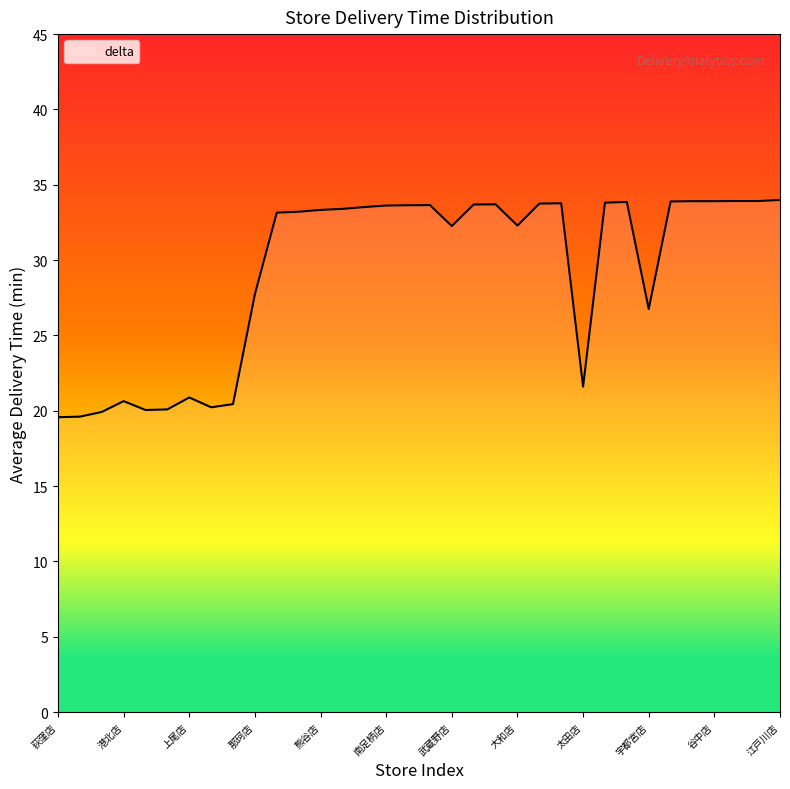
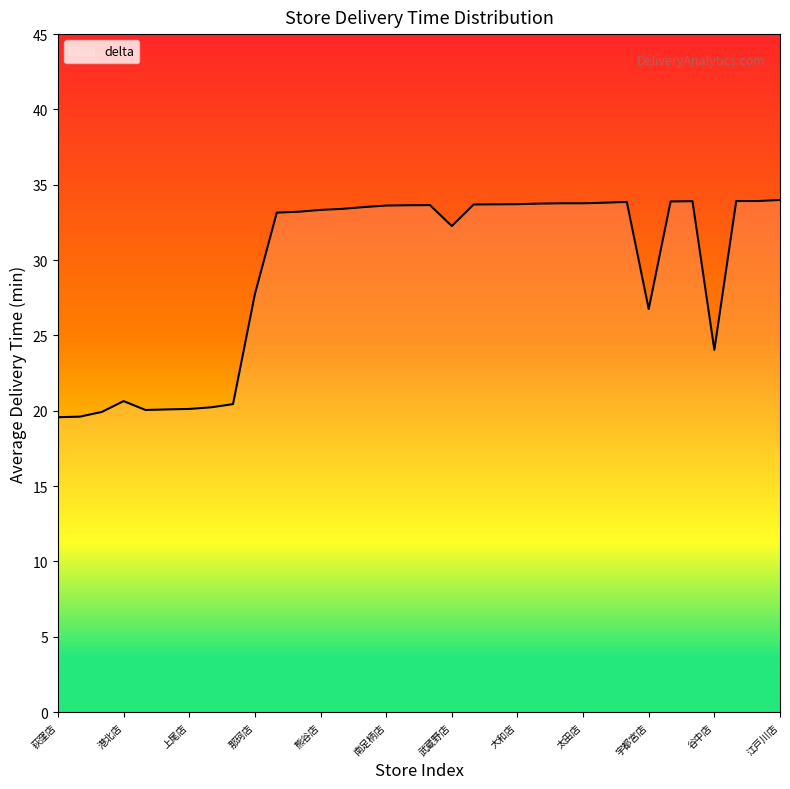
上尾店: 20.9 -> 20.1
大和店: 32.3 -> 33.7
太田店: 21.6 -> 33.8
谷中店: 33.9 -> 24.0
